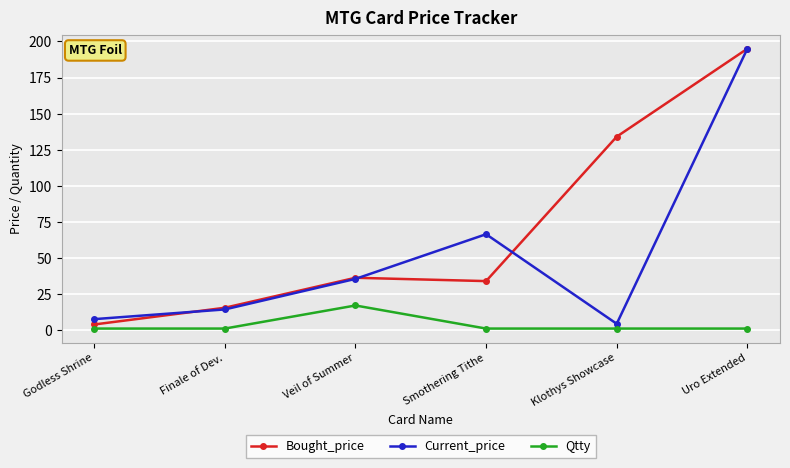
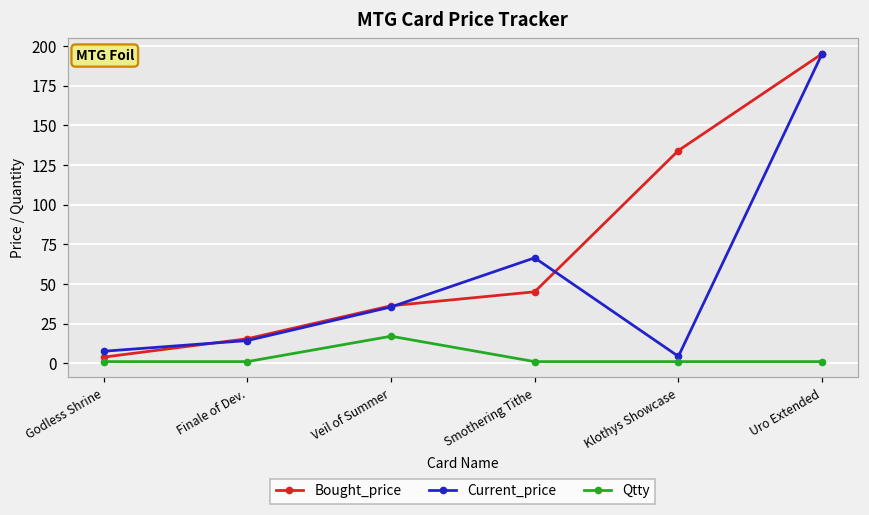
Bought_price, Smothering Tithe: 34 -> 45
